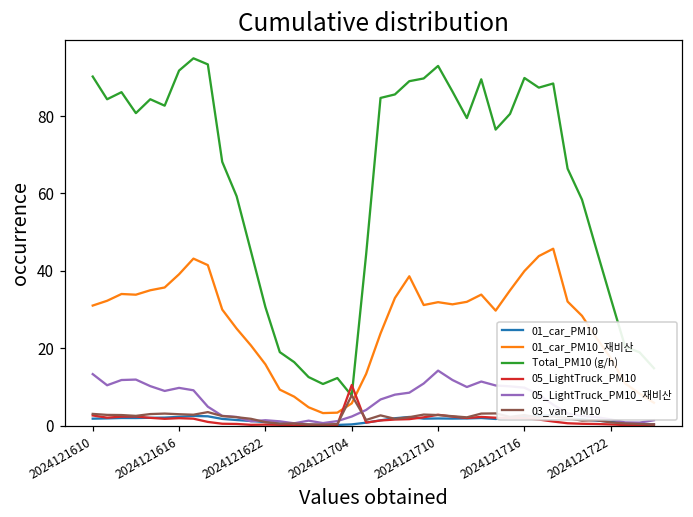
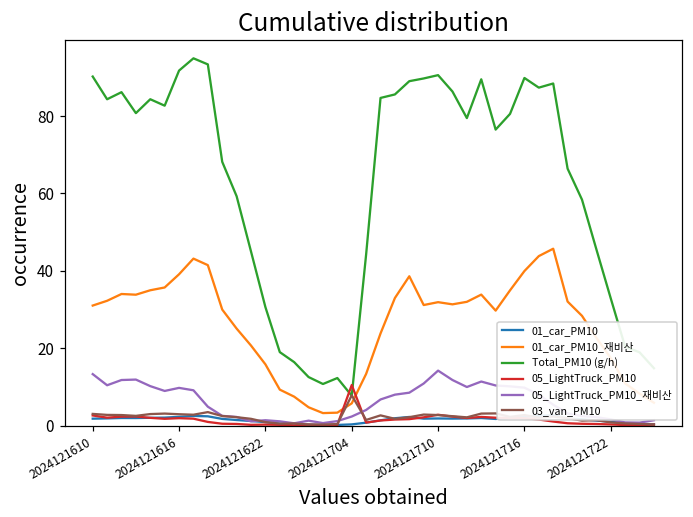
Total_PM10 (g/h), 2024121710: 93 -> 91
